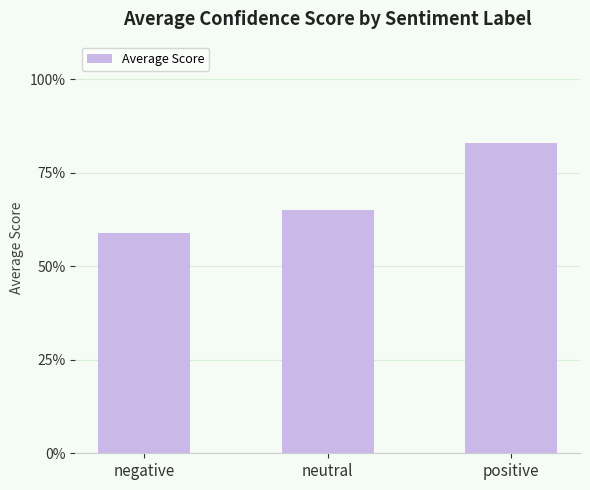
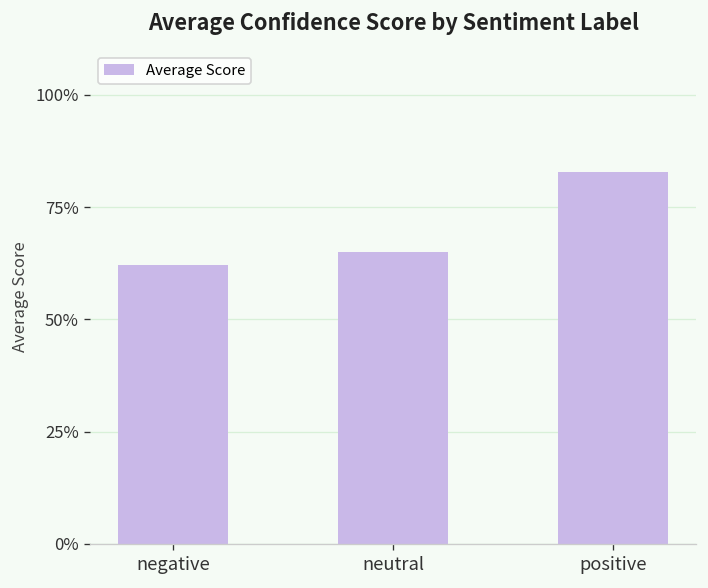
negative: 59% -> 62%
